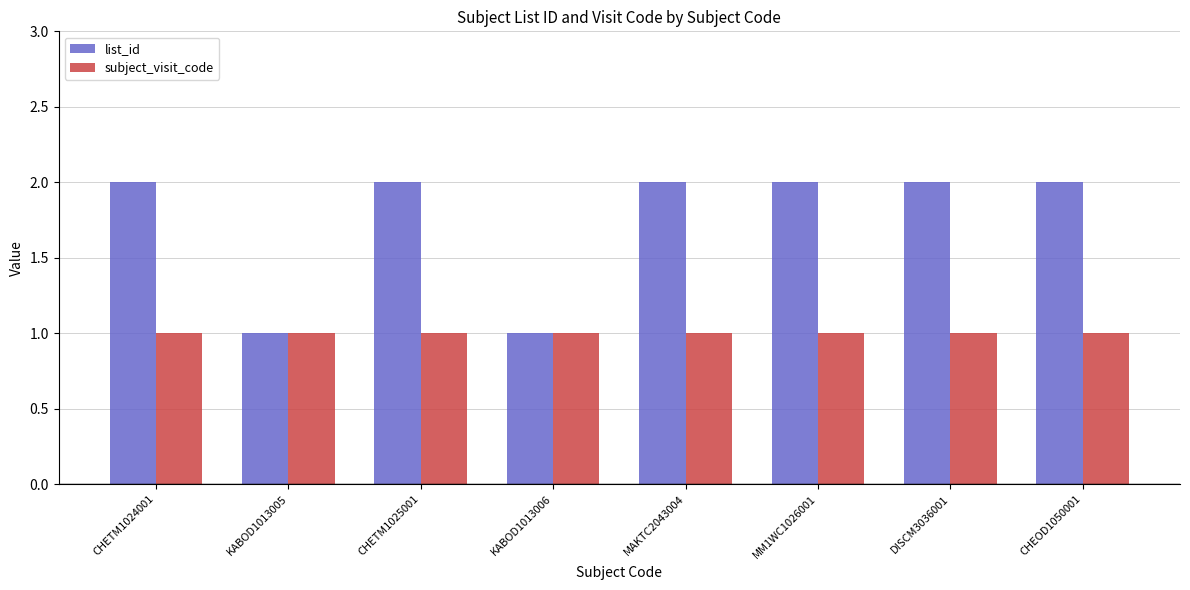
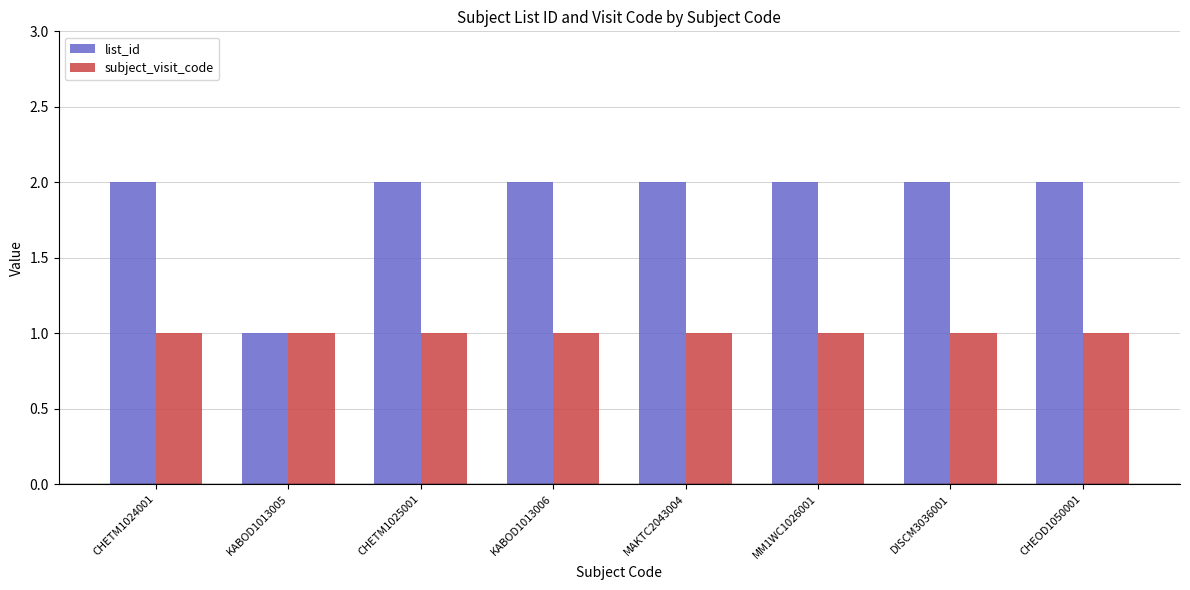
list_id, KABOD1013006: 1 -> 2
